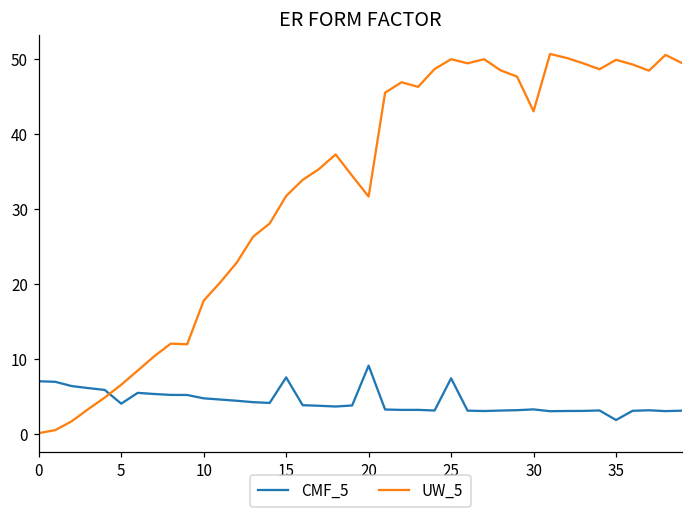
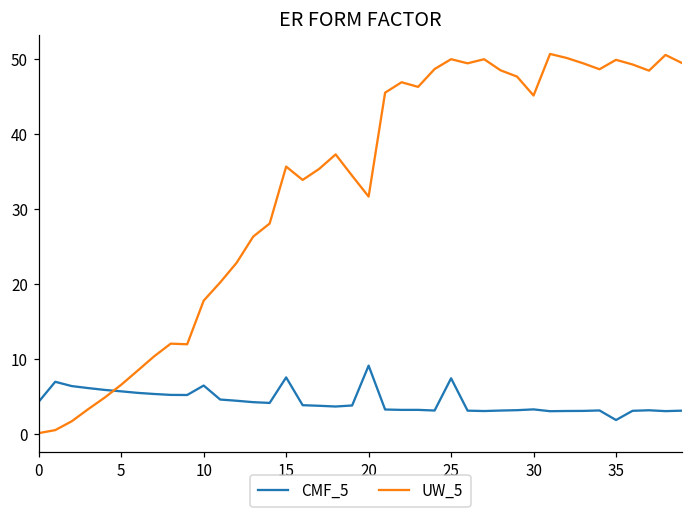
CMF_5, 0: 7 -> 4
CMF_5, 5: 4 -> 6
CMF_5, 10: 5 -> 6
UW_5, 15: 32 -> 36
UW_5, 30: 43 -> 45
